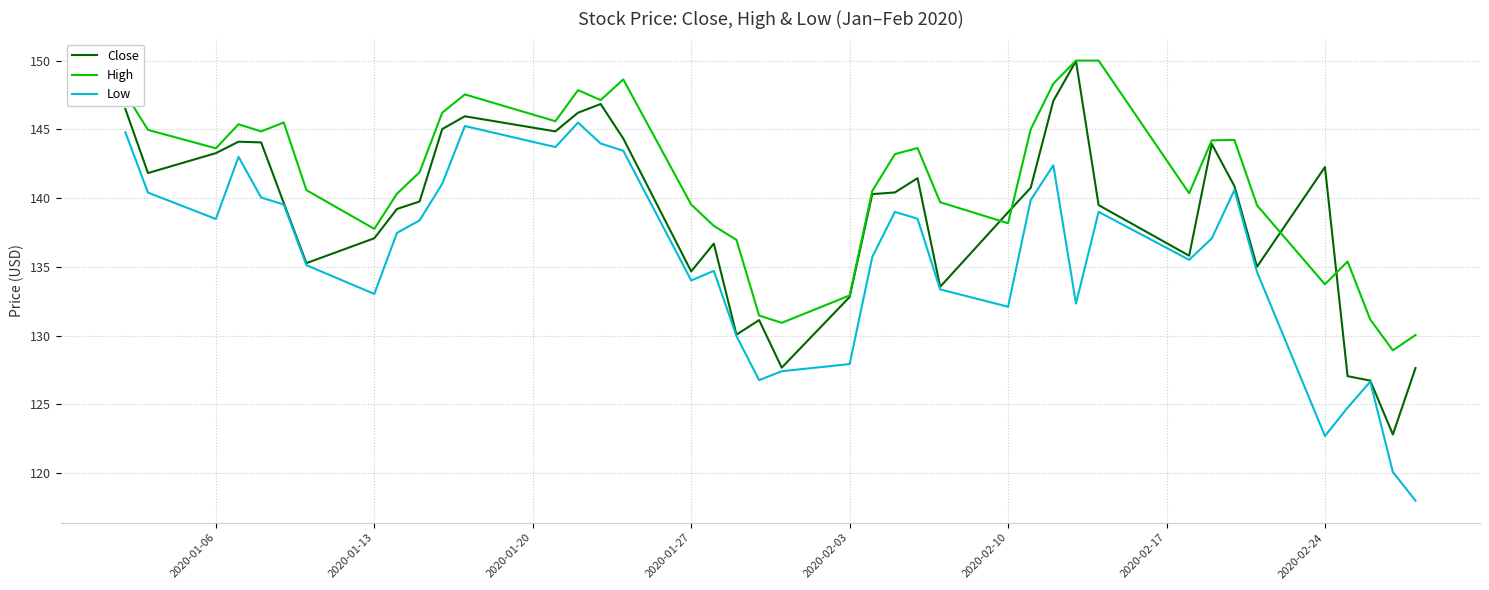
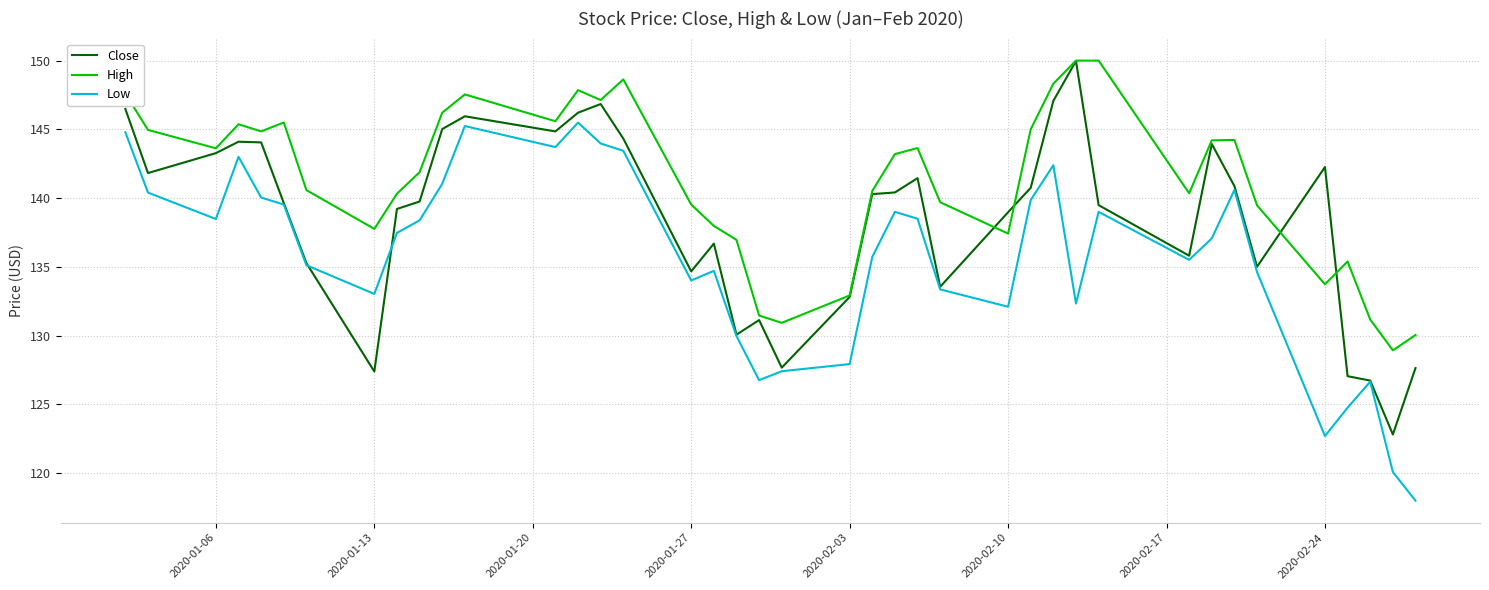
Close, 2020-01-13: 137.1 -> 127.4
High, 2020-02-10: 138.2 -> 137.4
